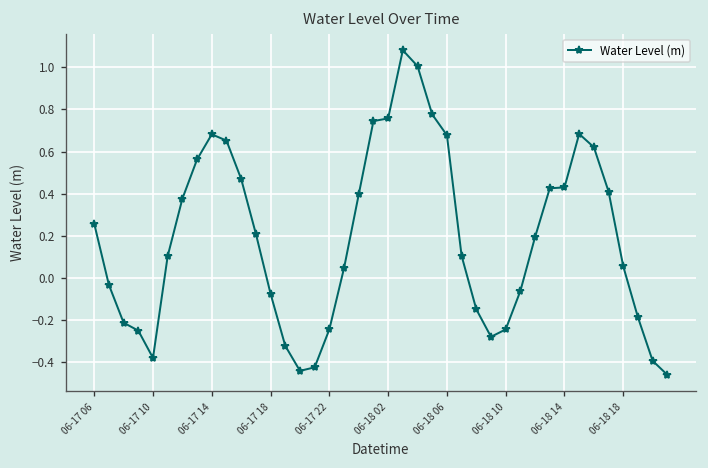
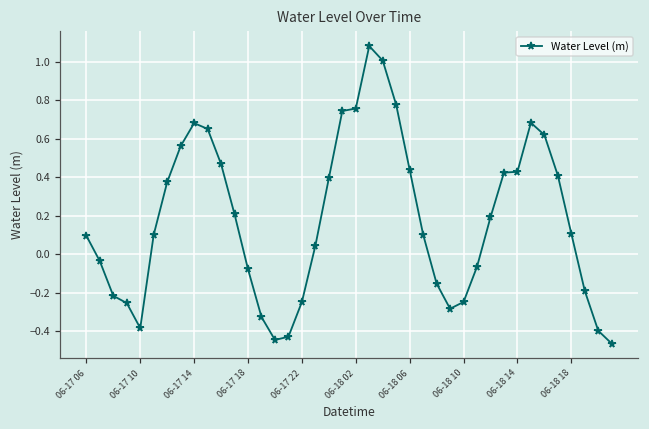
06-17 06: 0.26 -> 0.10
06-18 06: 0.68 -> 0.44
06-18 18: 0.05 -> 0.11
